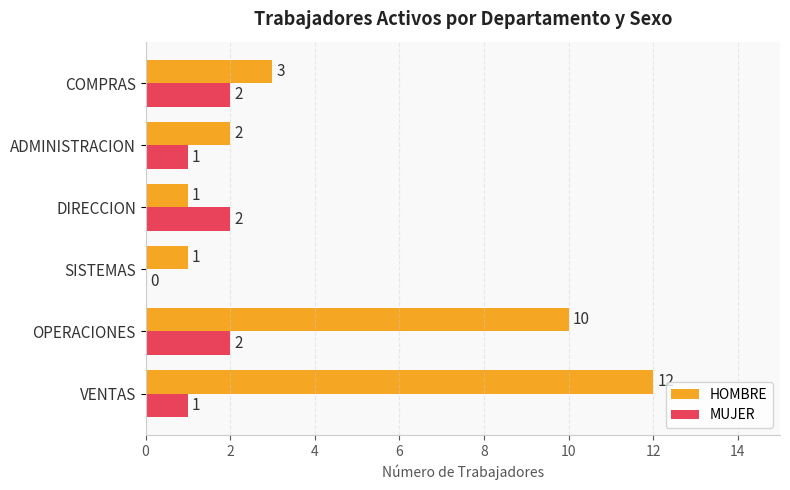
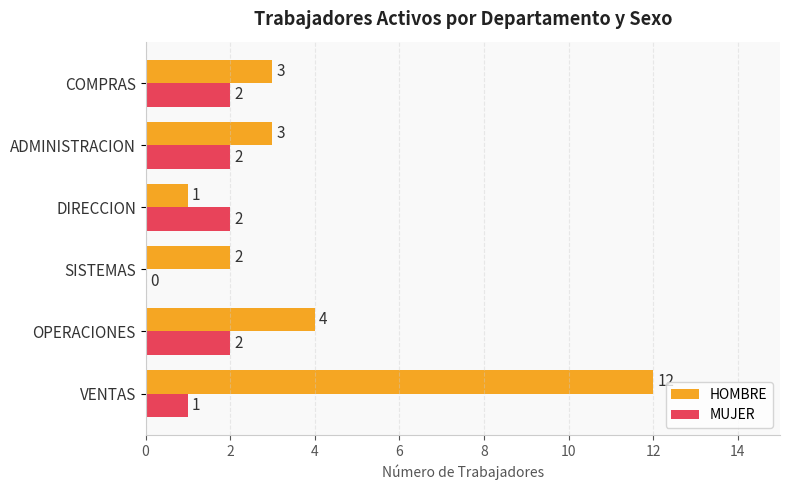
HOMBRE, ADMINISTRACION: 2 -> 3
MUJER, ADMINISTRACION: 1 -> 2
HOMBRE, SISTEMAS: 1 -> 2
HOMBRE, OPERACIONES: 10 -> 4
